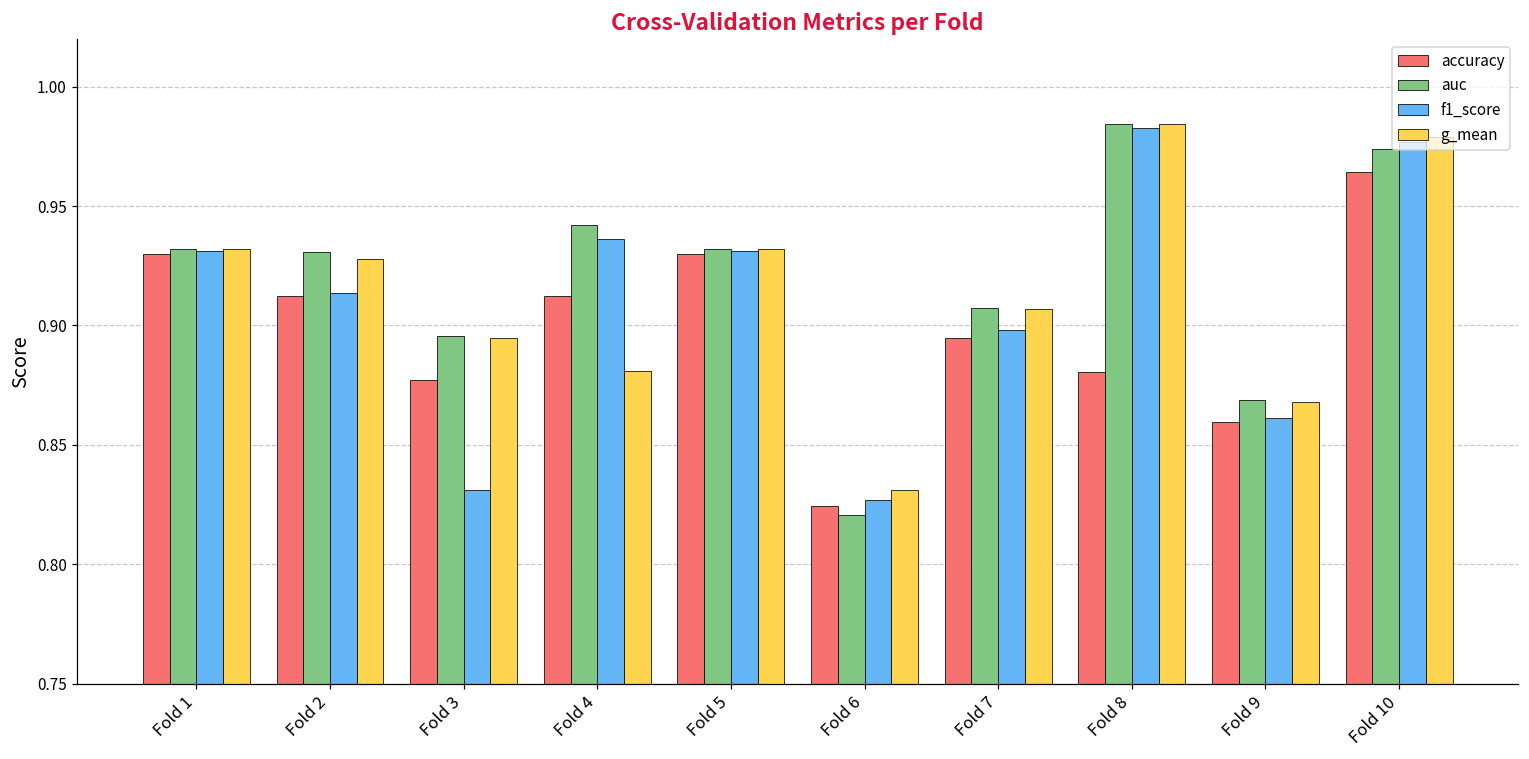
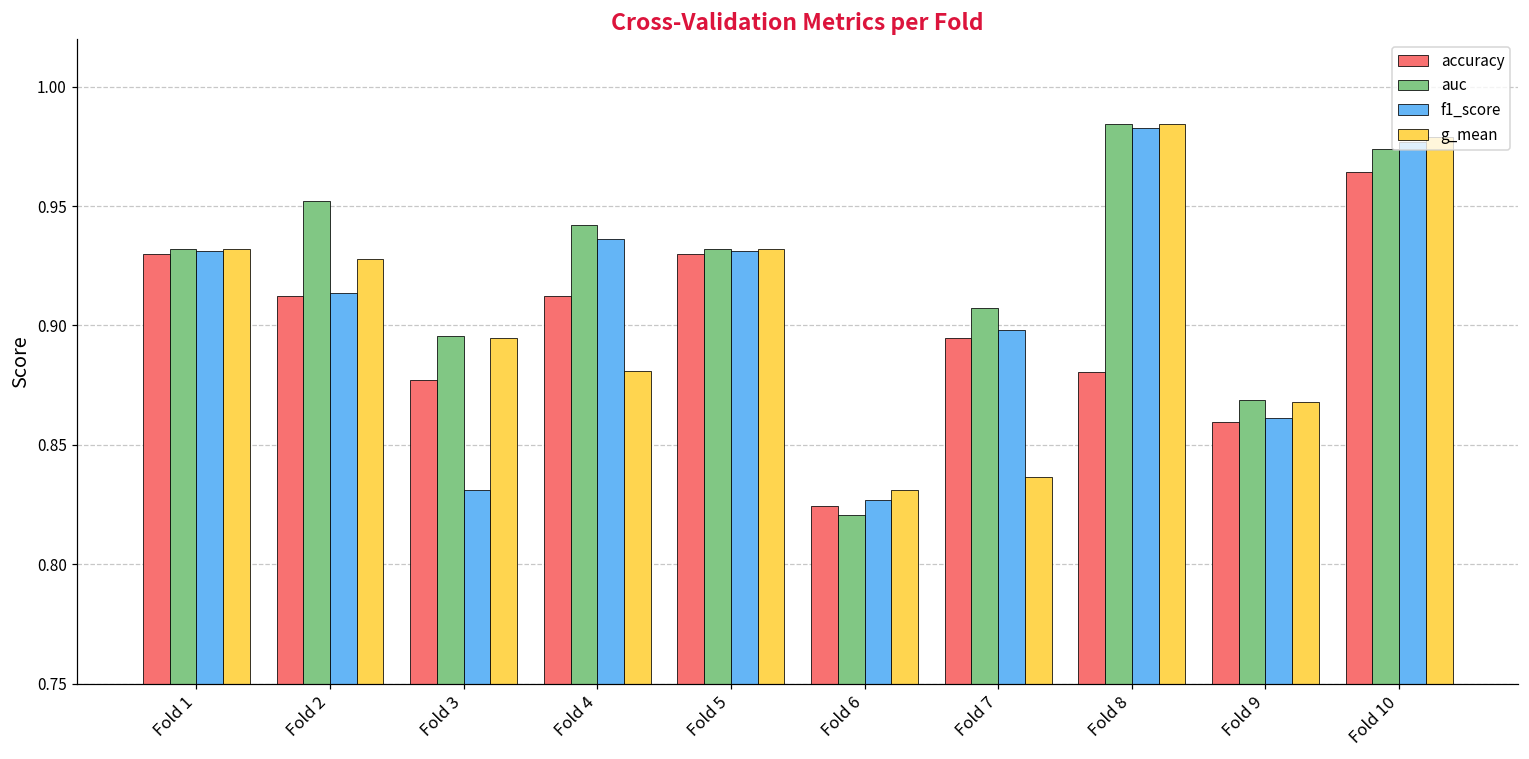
auc, Fold 2: 0.931 -> 0.952
g_mean, Fold 7: 0.907 -> 0.837
